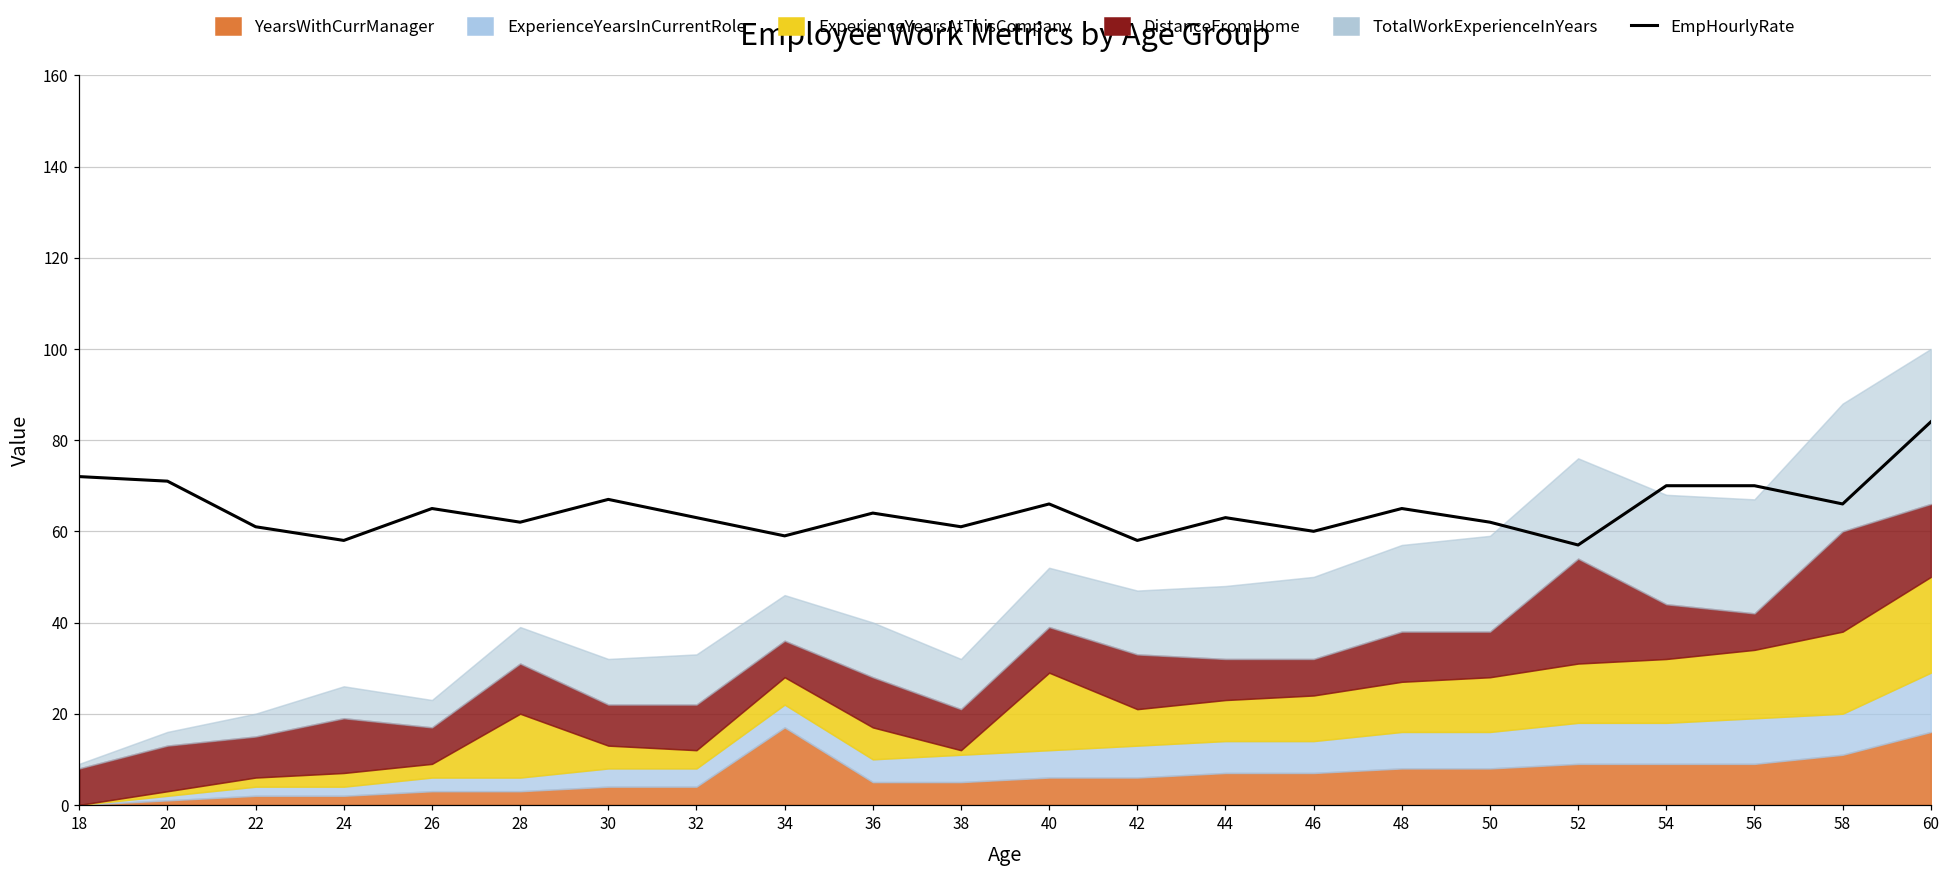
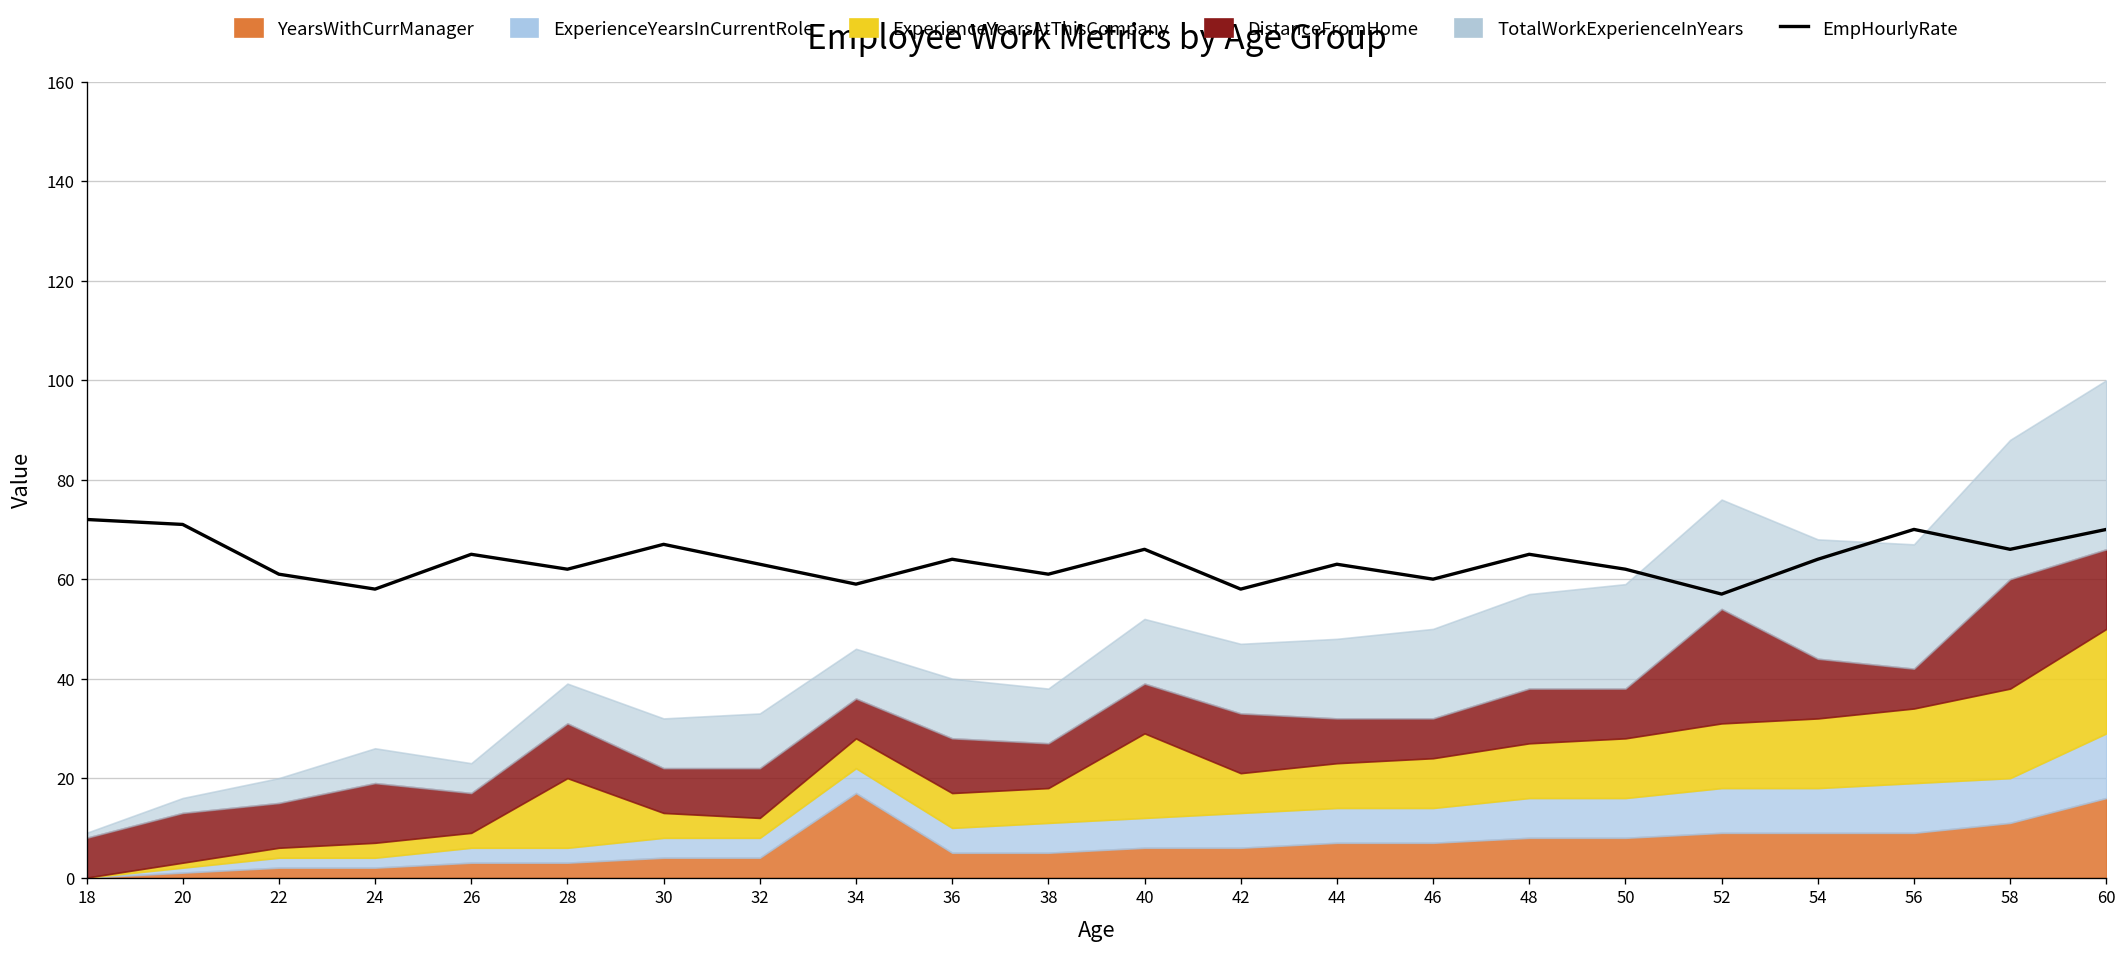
ExperienceYearsAtThisCompany, 38: 1 -> 7
EmpHourlyRate, 54: 70 -> 64
EmpHourlyRate, 60: 84 -> 70
